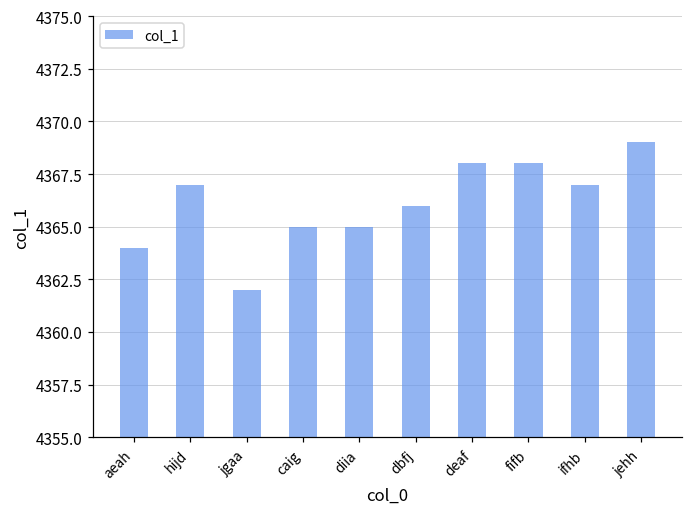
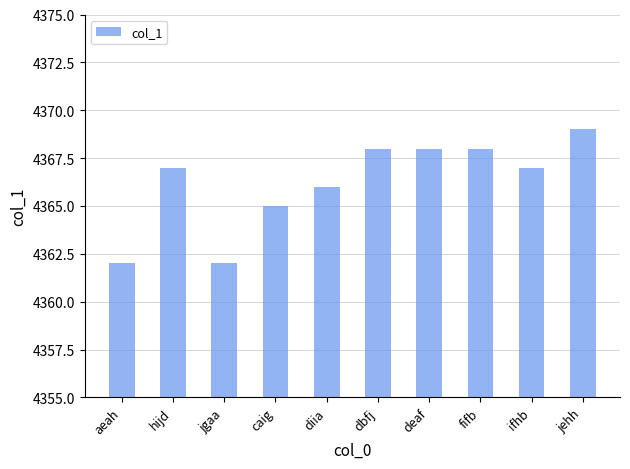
aeah: 4364 -> 4362
diia: 4365 -> 4366
dbfj: 4366 -> 4368
